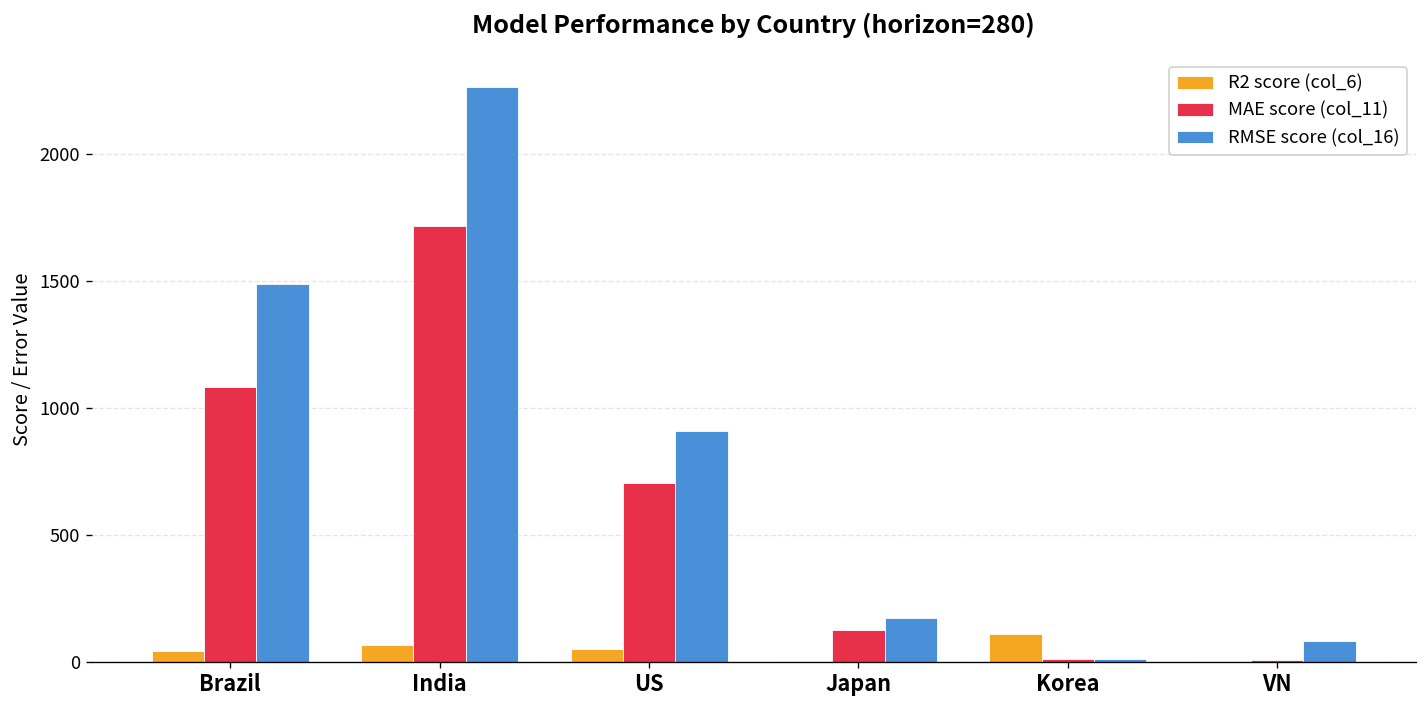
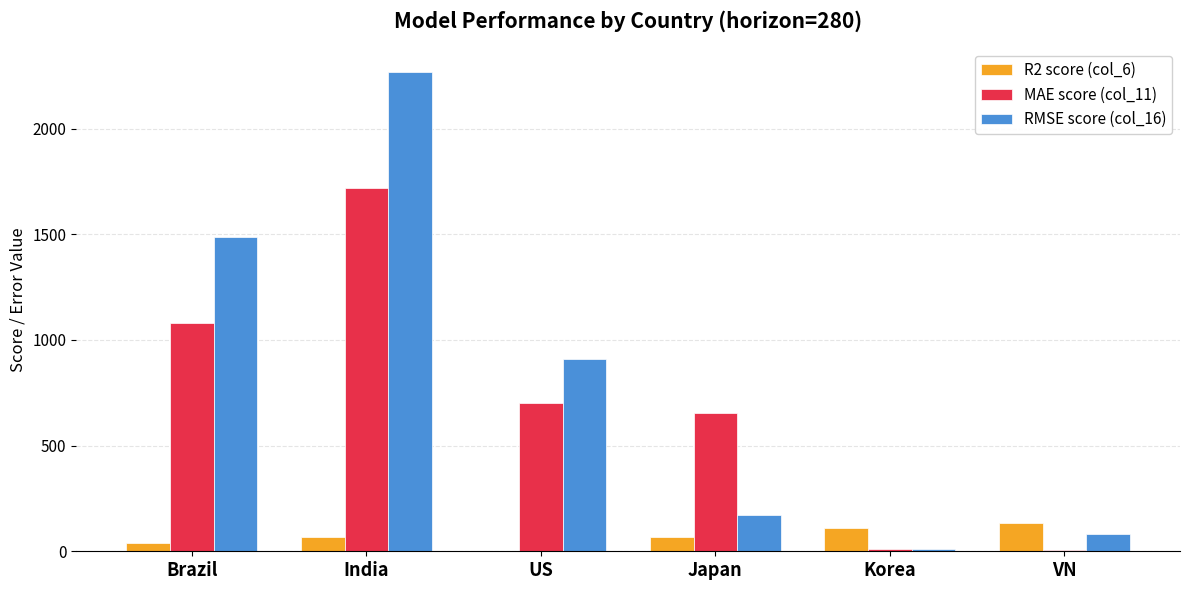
R2 score (col_6), US: 50 -> 0
R2 score (col_6), Japan: 0 -> 70
MAE score (col_11), Japan: 120 -> 650
R2 score (col_6), VN: 0 -> 130
